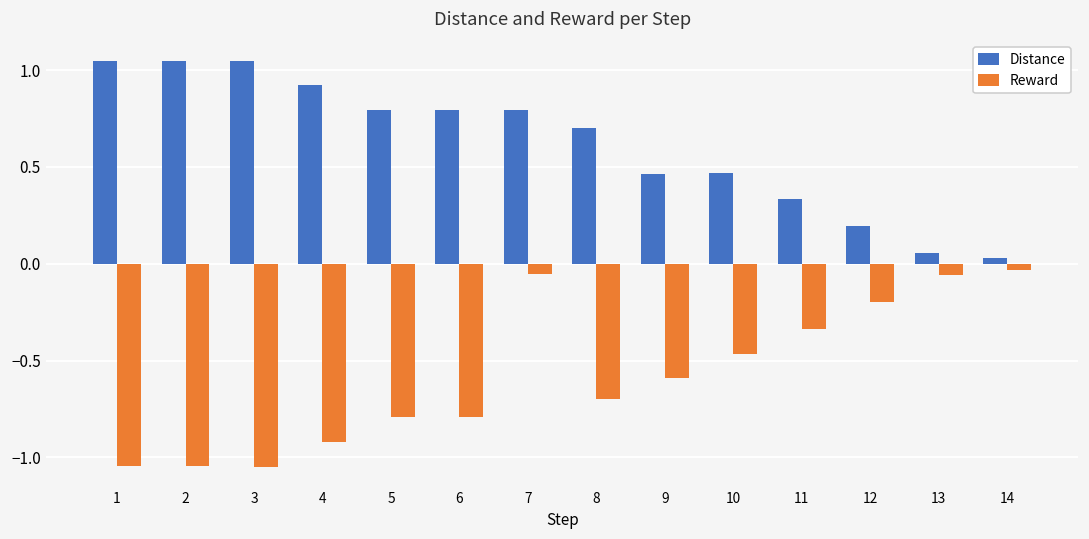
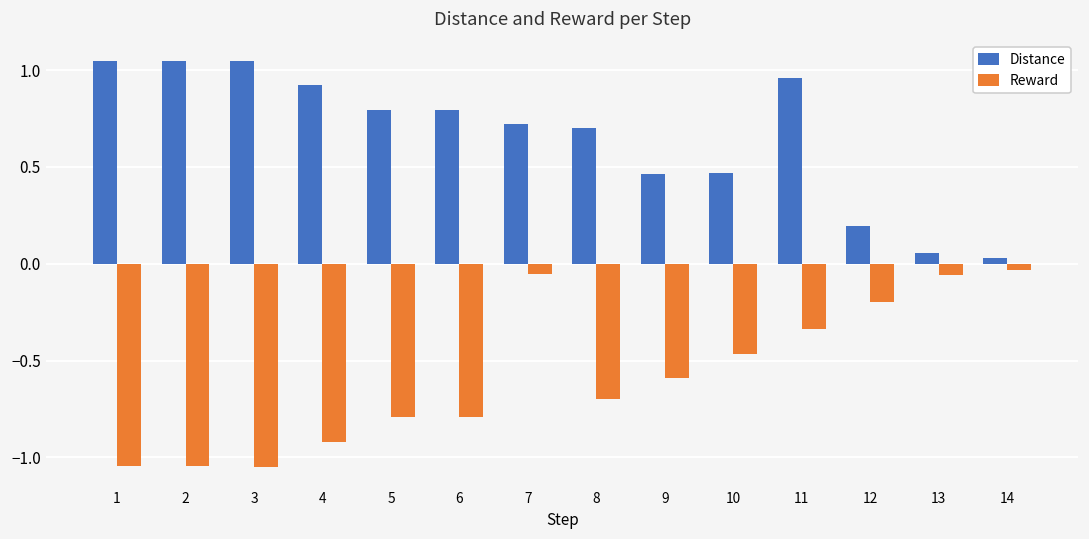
Distance, 7: 0.79 -> 0.72
Distance, 11: 0.34 -> 0.96
